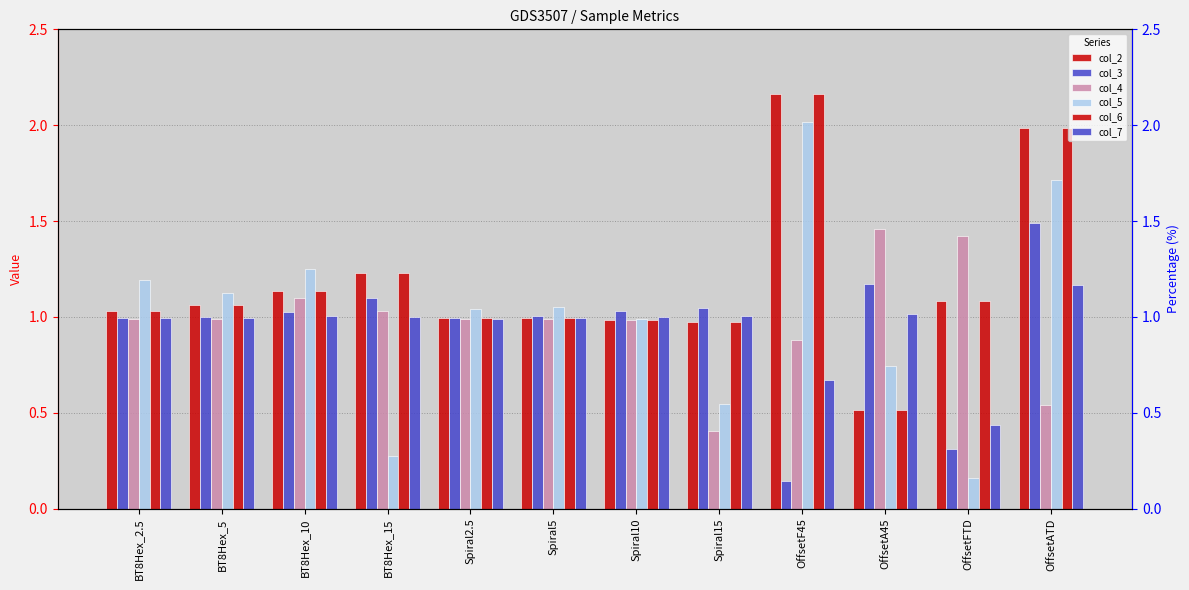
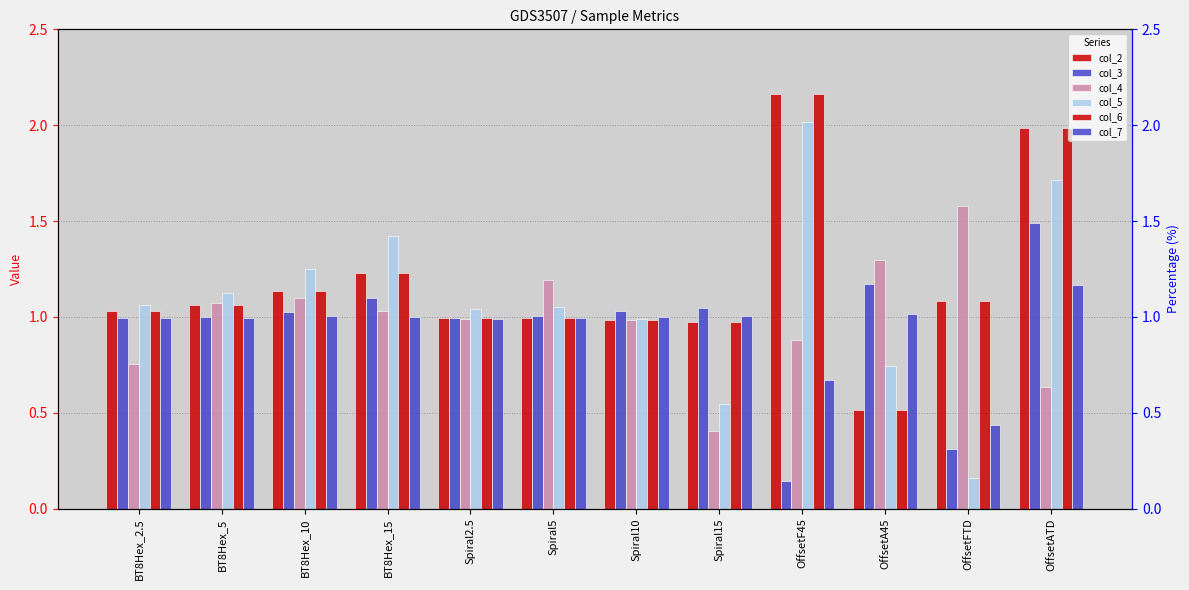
col_4, BT8Hex_2.5: 0.99 -> 0.75
col_5, BT8Hex_2.5: 1.19 -> 1.06
col_4, BT8Hex_5: 0.99 -> 1.07
col_5, BT8Hex_15: 0.27 -> 1.42
col_4, Spiral5: 0.99 -> 1.19
col_4, OffsetA45: 1.46 -> 1.30
col_4, OffsetFTD: 1.42 -> 1.58
col_4, OffsetATD: 0.54 -> 0.64
